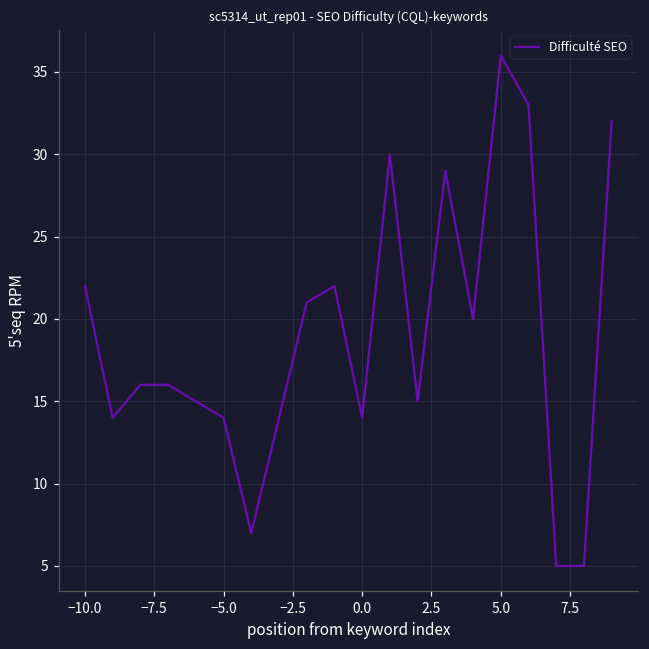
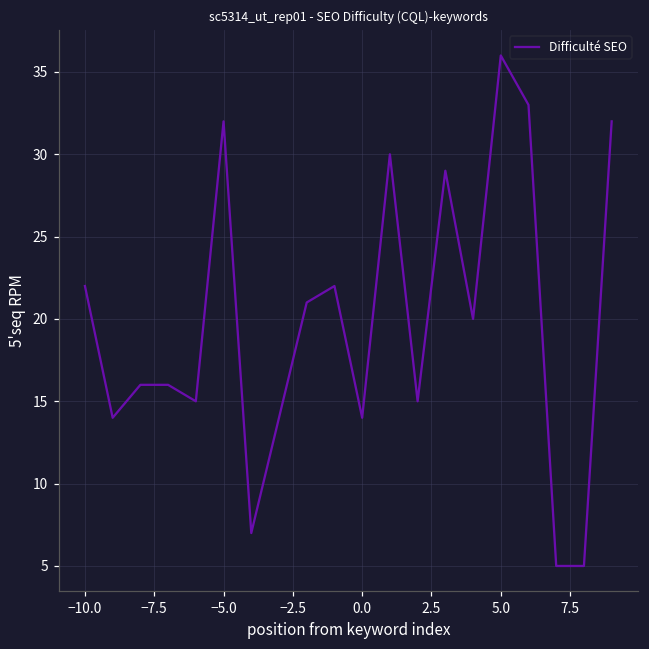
−5.0: 14 -> 32
